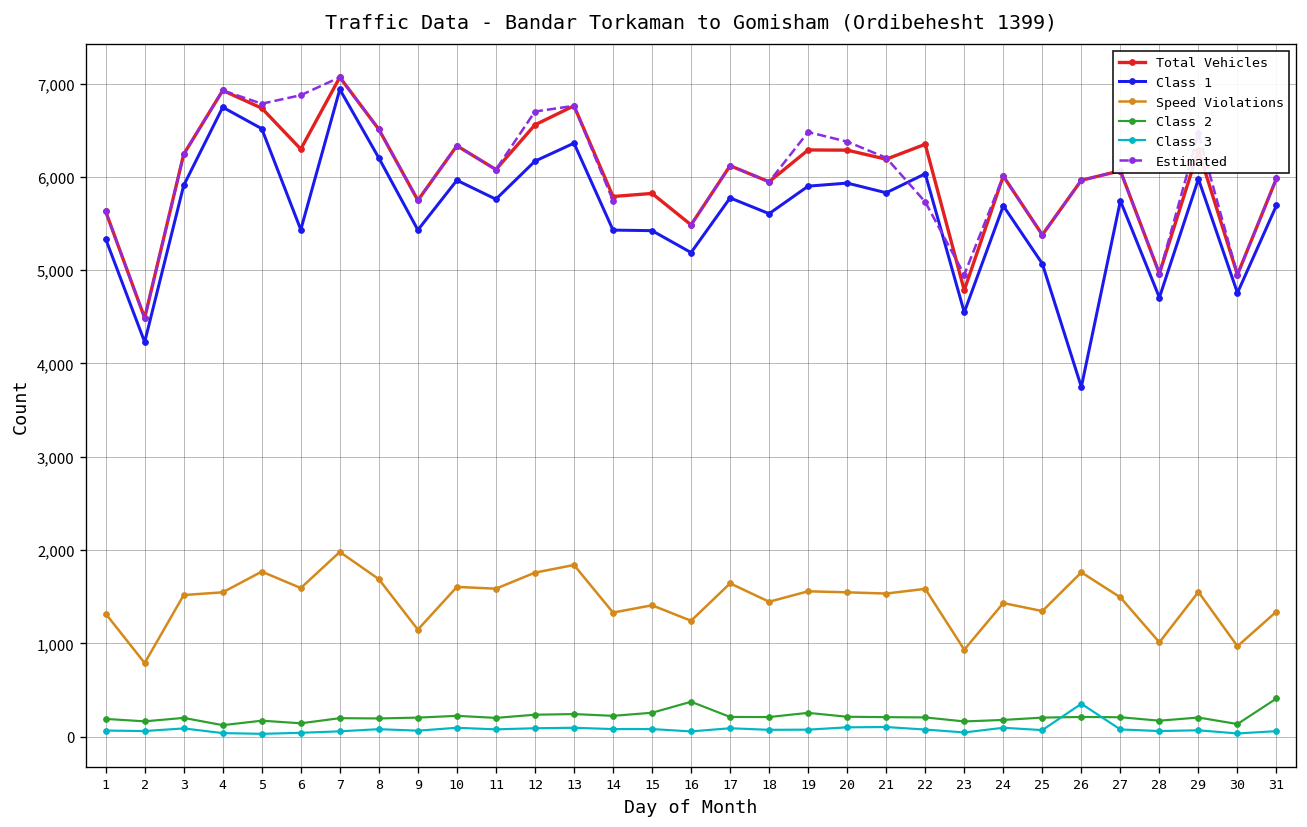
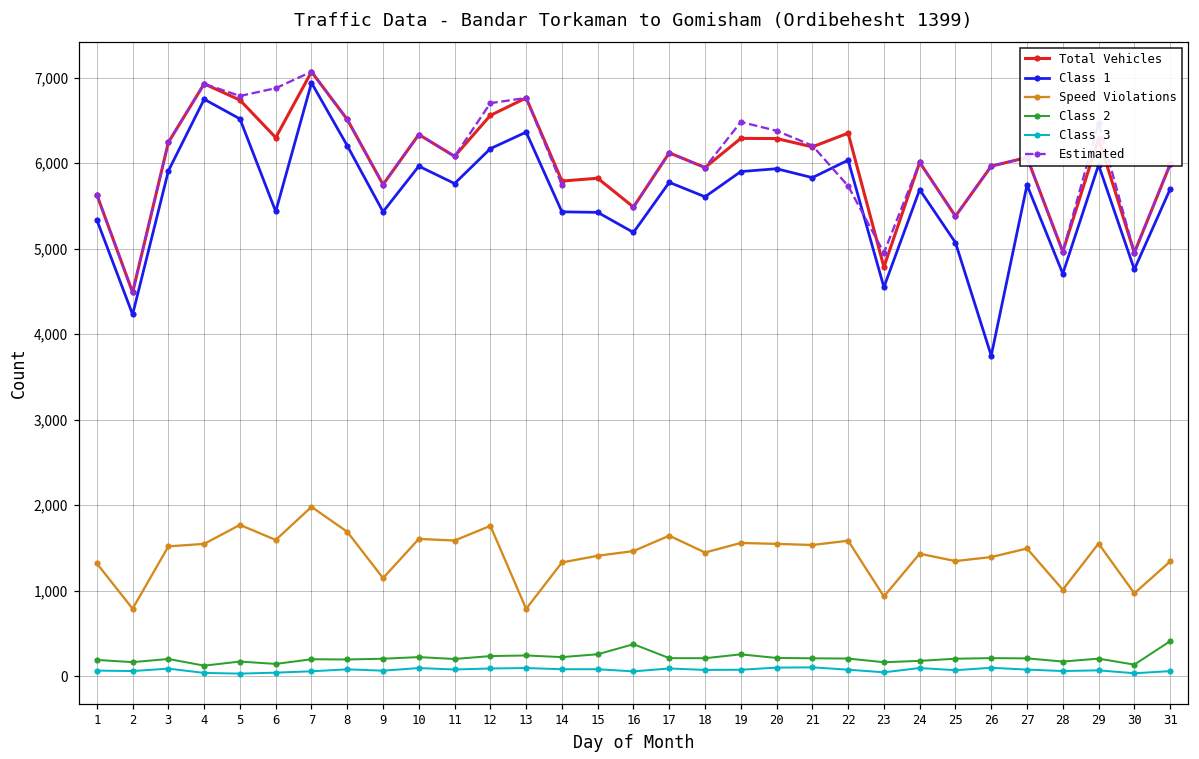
Speed Violations, 13: 1,800 -> 800
Speed Violations, 16: 1,200 -> 1,500
Speed Violations, 26: 1,800 -> 1,400
Class 3, 26: 400 -> 100
